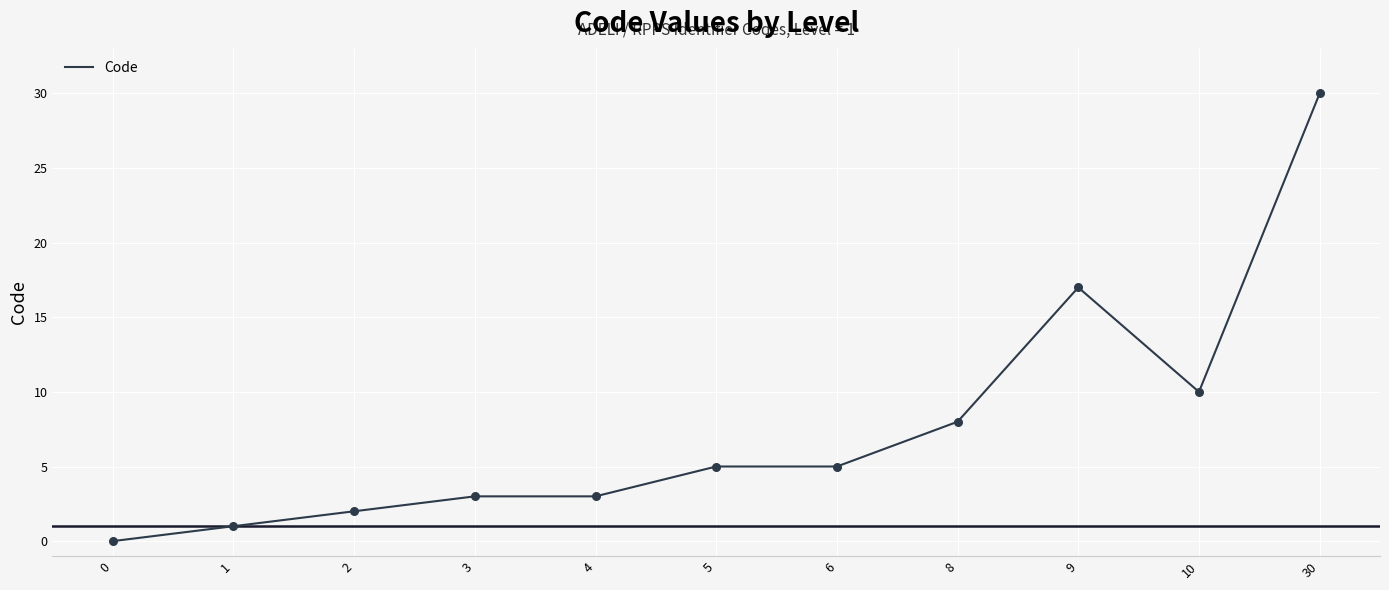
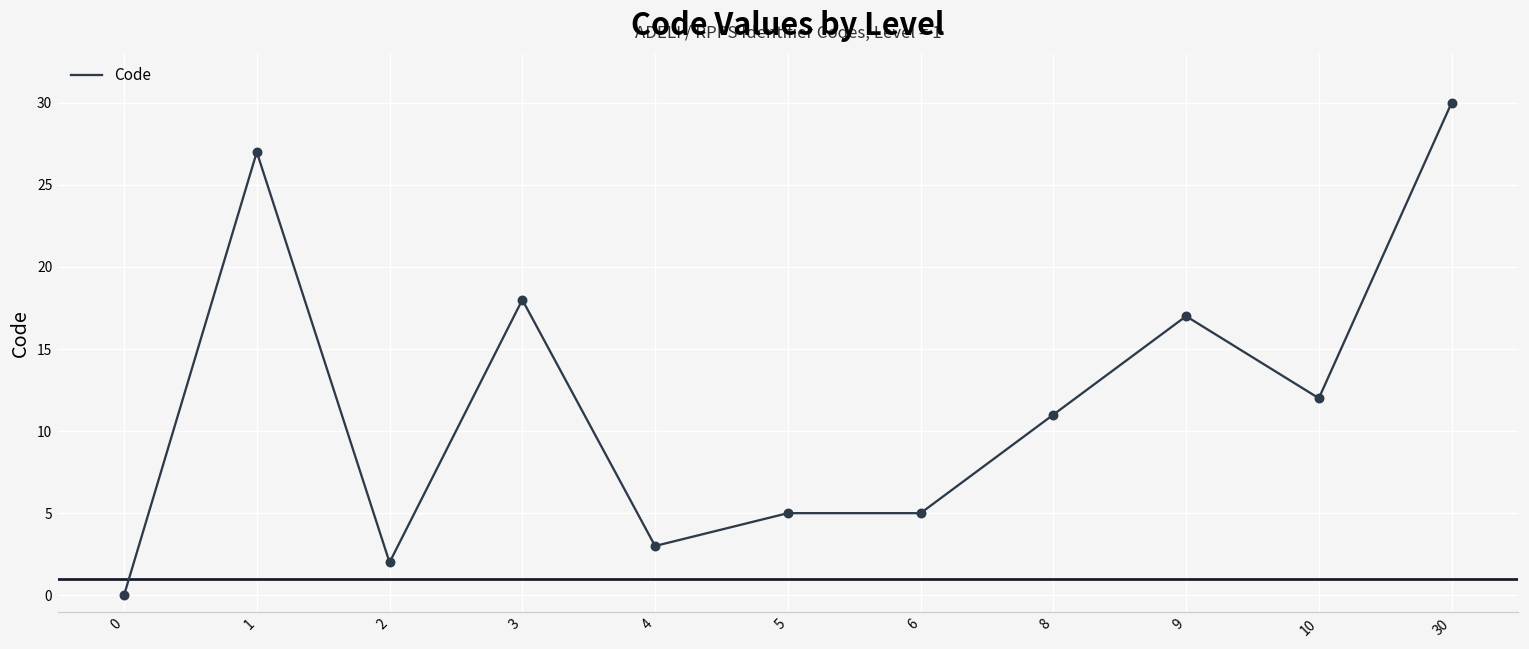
1: 1 -> 27
3: 3 -> 18
8: 8 -> 11
10: 10 -> 12
